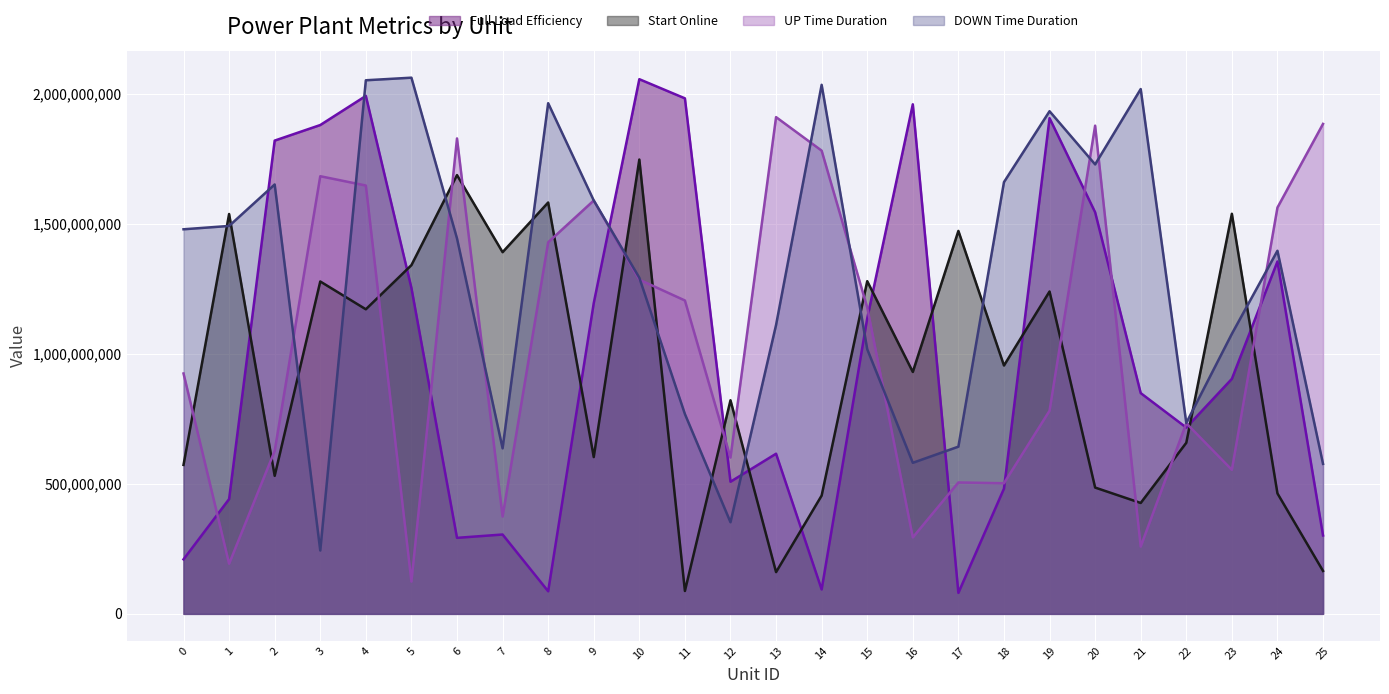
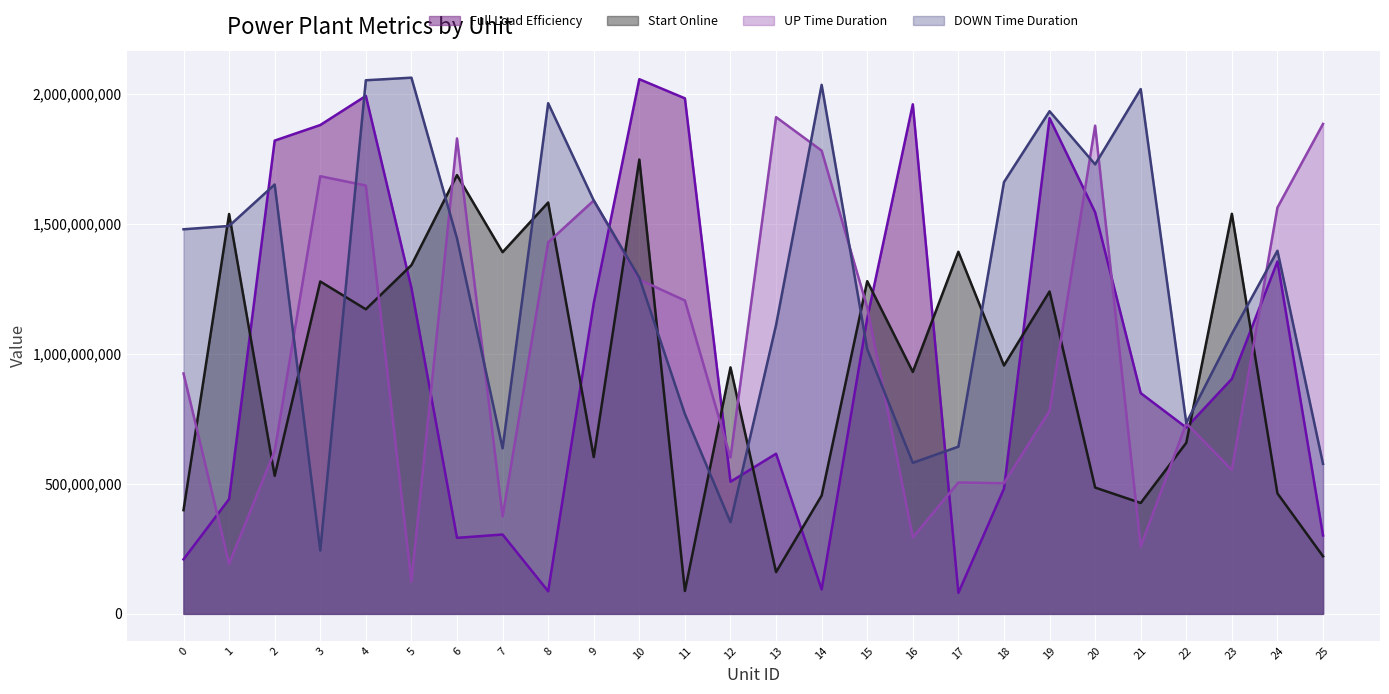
Start Online, 0: 570,000,000 -> 400,000,000
Start Online, 12: 820,000,000 -> 950,000,000
Start Online, 17: 1,470,000,000 -> 1,390,000,000
Start Online, 25: 170,000,000 -> 220,000,000
